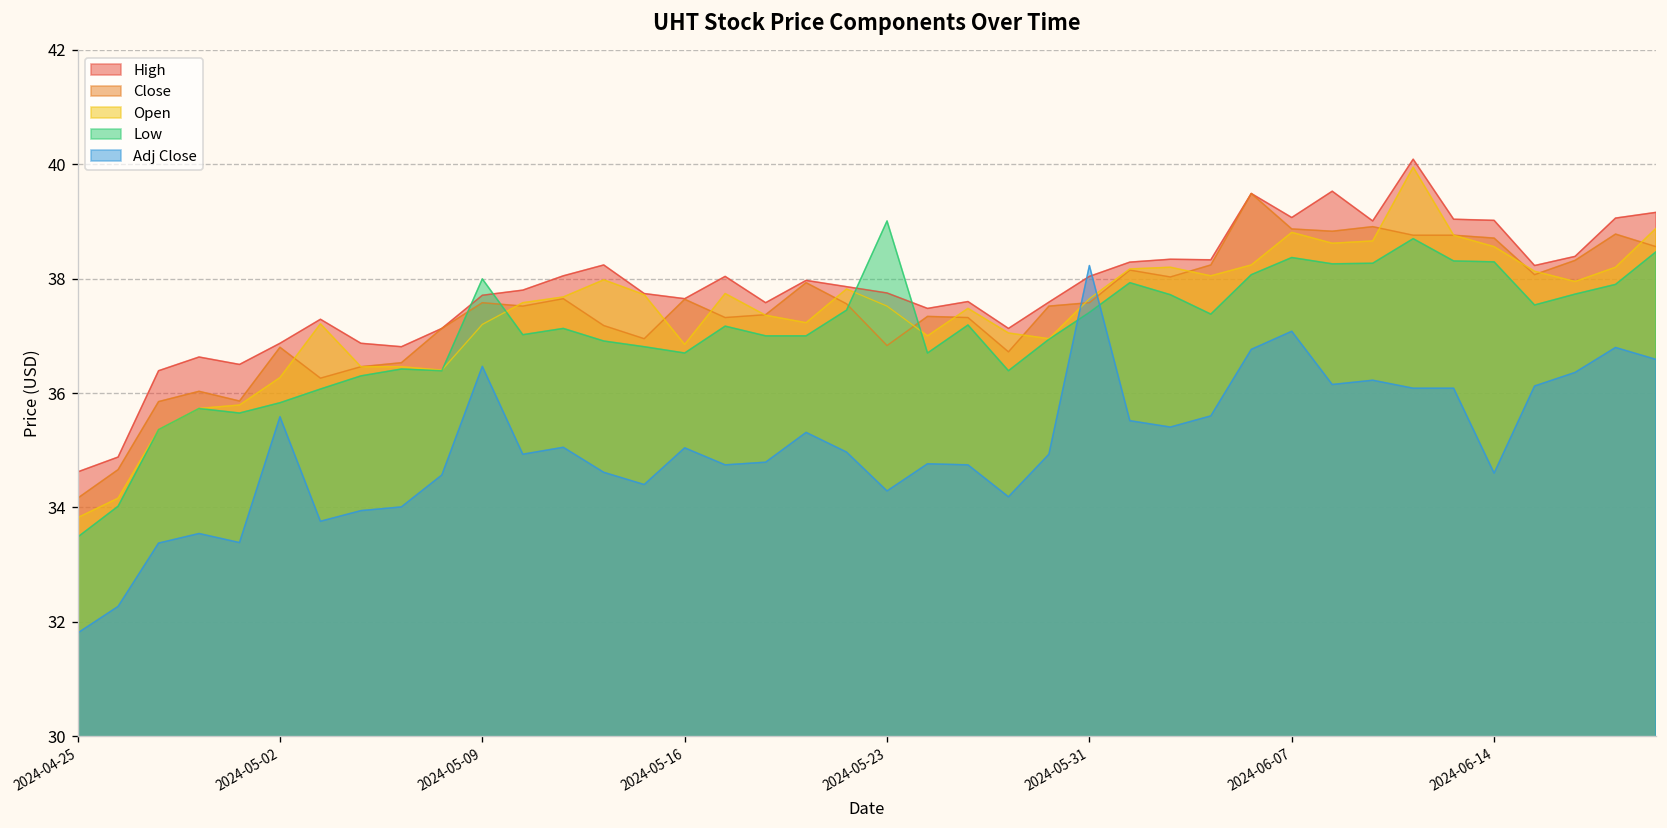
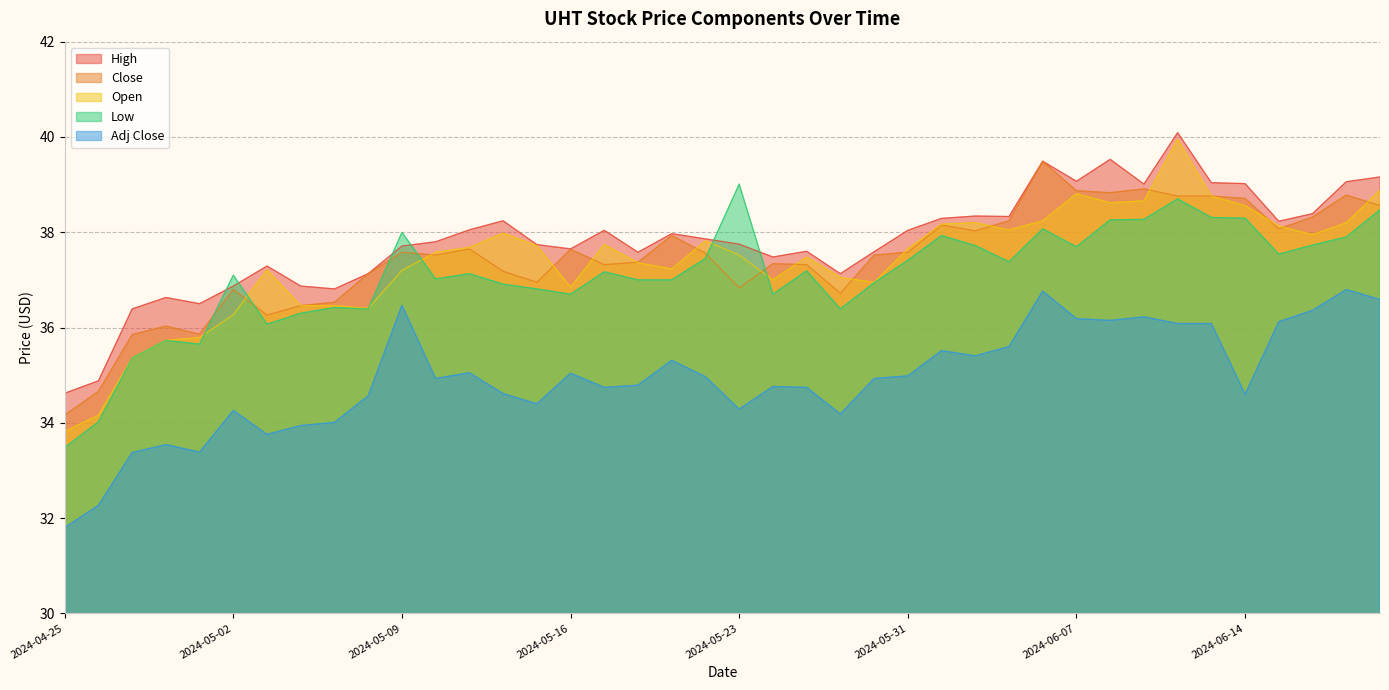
Low, 2024-05-02: 35.8 -> 37.1
Adj Close, 2024-05-02: 35.6 -> 34.3
Adj Close, 2024-05-31: 38.2 -> 35.0
Low, 2024-06-07: 38.4 -> 37.7
Adj Close, 2024-06-07: 37.1 -> 36.2
